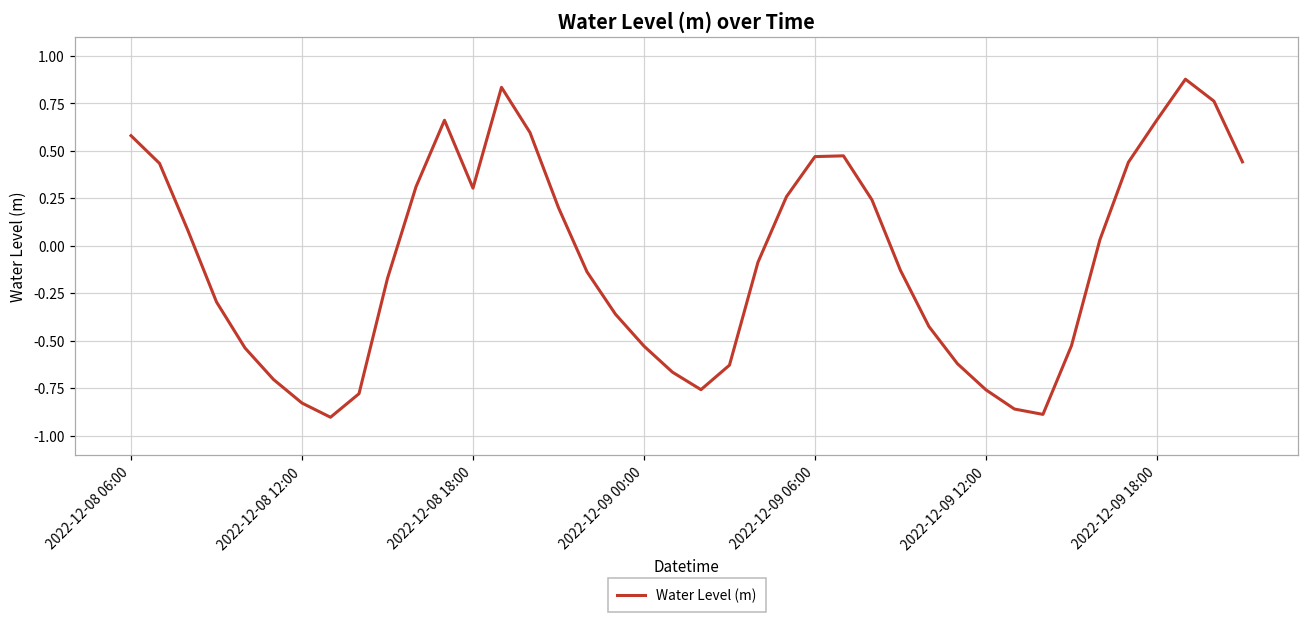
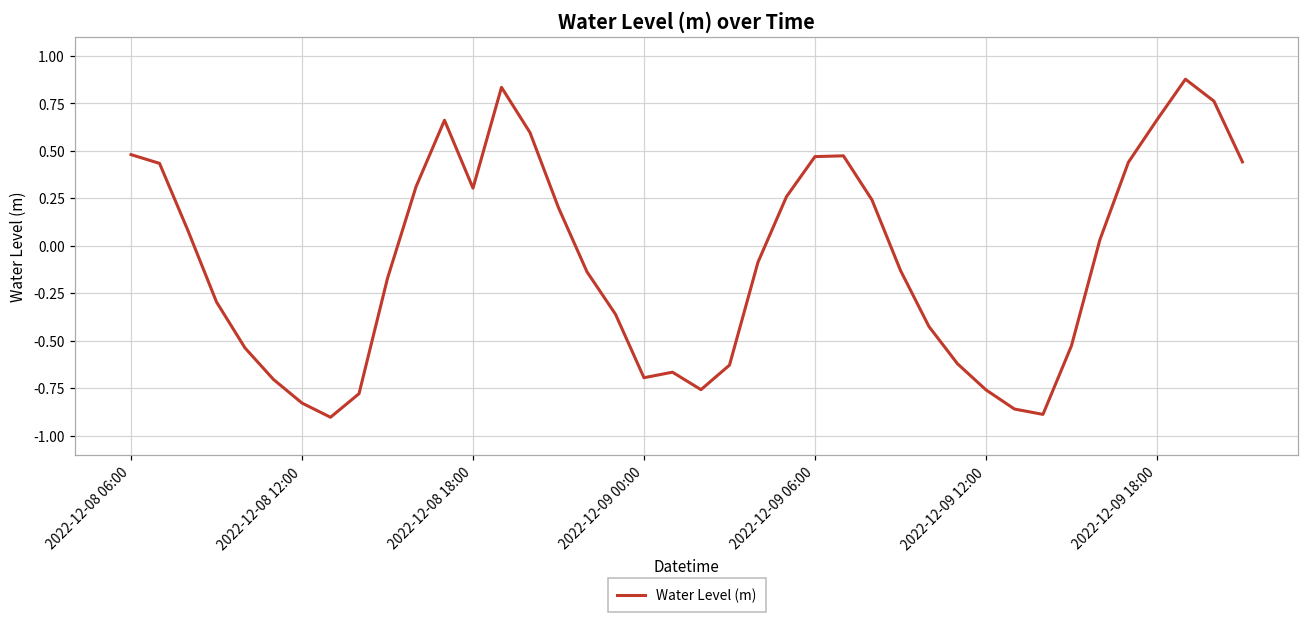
2022-12-08 06:00: 0.58 -> 0.48
2022-12-09 00:00: -0.53 -> -0.70
